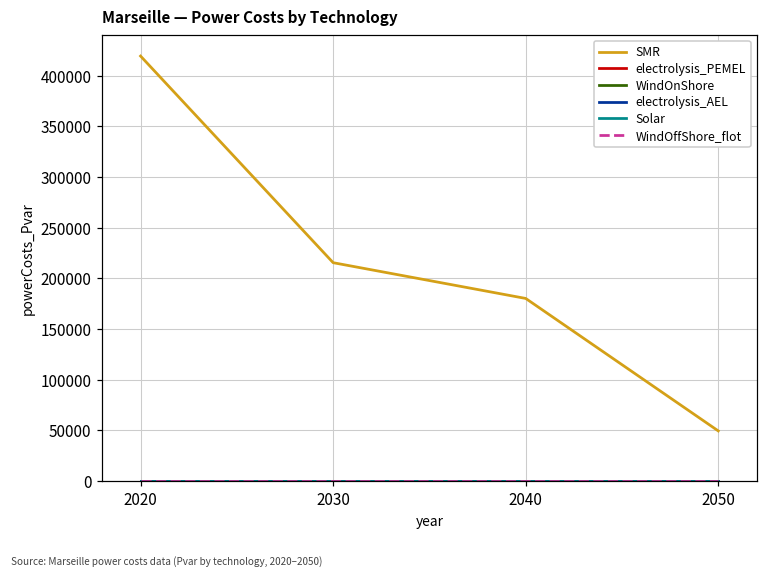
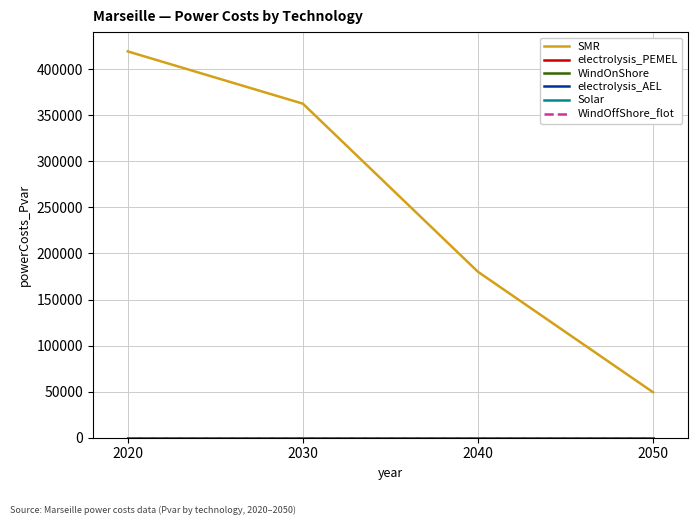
SMR, 2030: 220000 -> 360000
